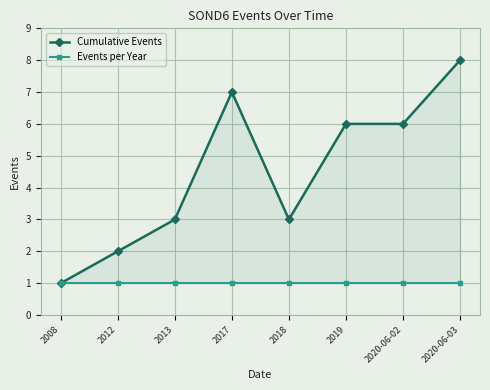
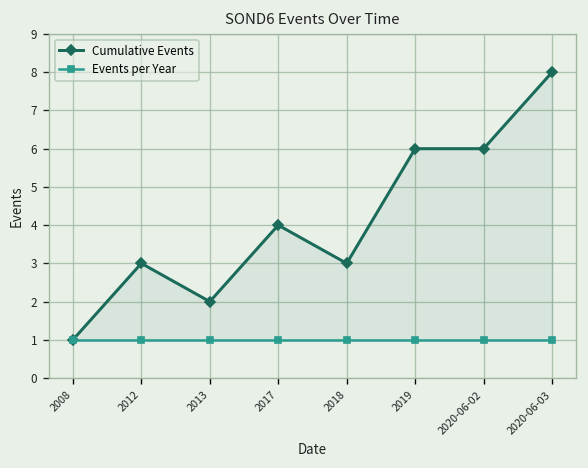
Cumulative Events, 2012: 2 -> 3
Cumulative Events, 2013: 3 -> 2
Cumulative Events, 2017: 7 -> 4
